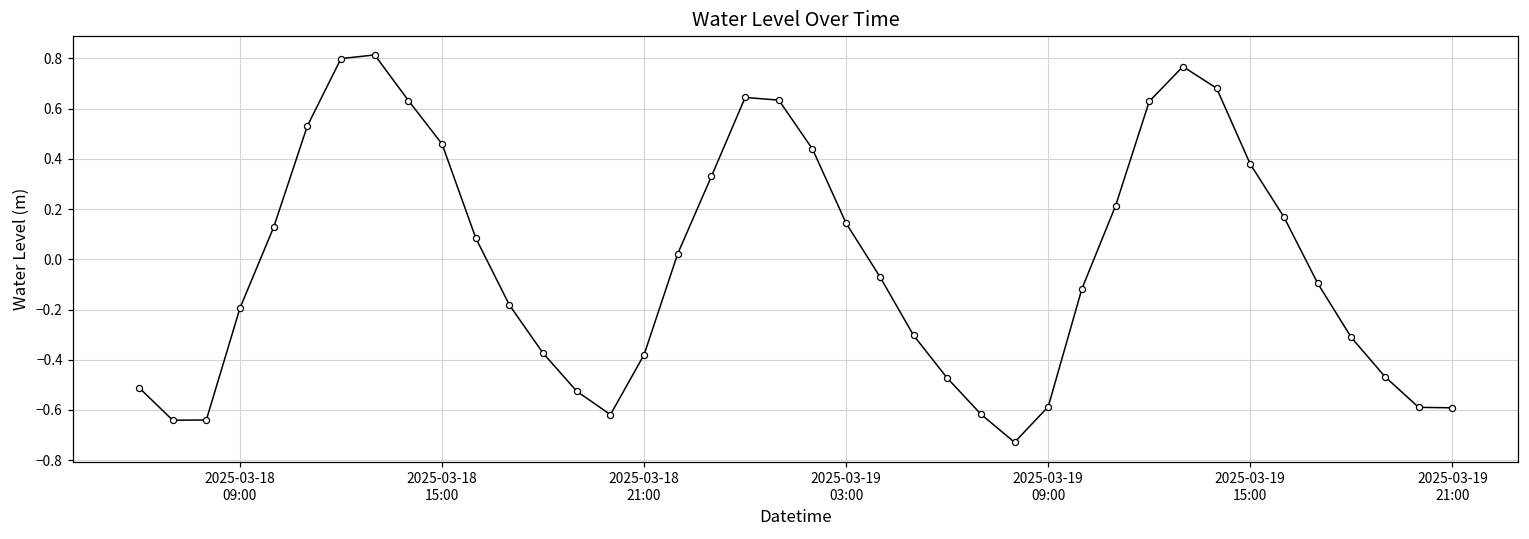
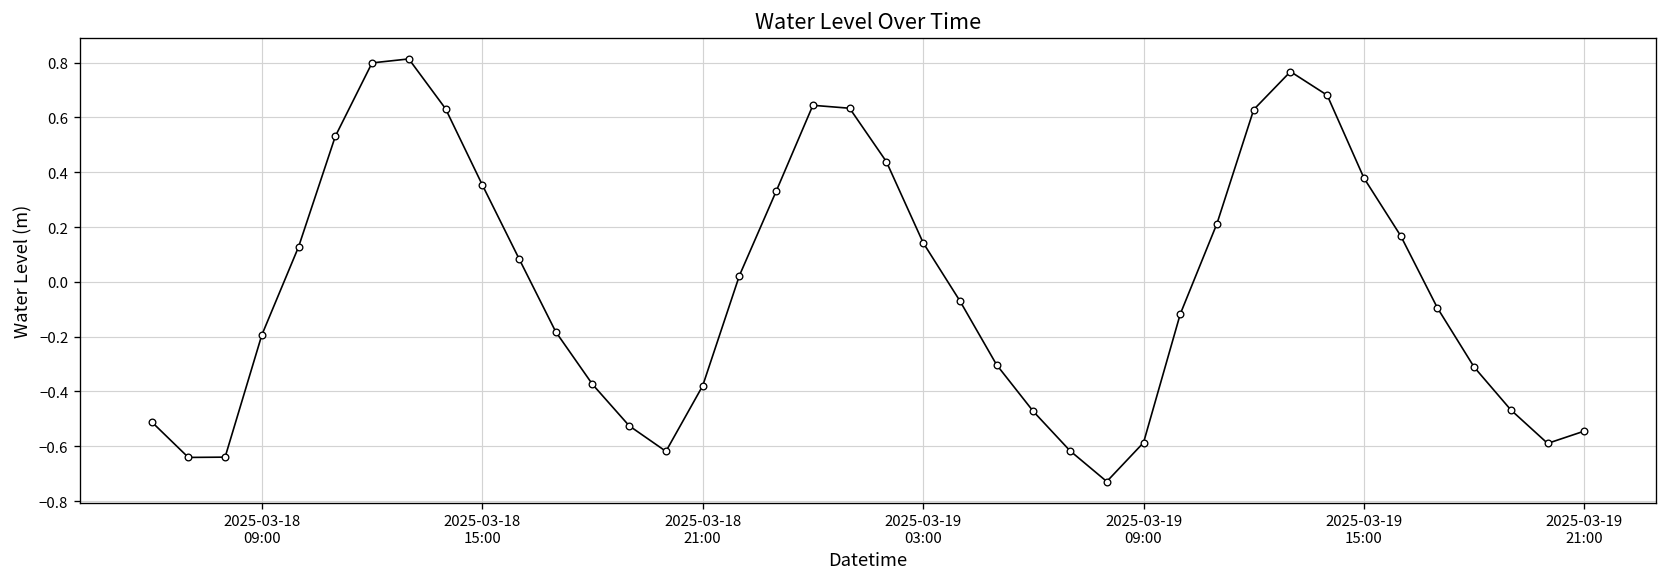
2025-03-18 15:00: 0.46 -> 0.35
2025-03-19 21:00: -0.59 -> -0.54
